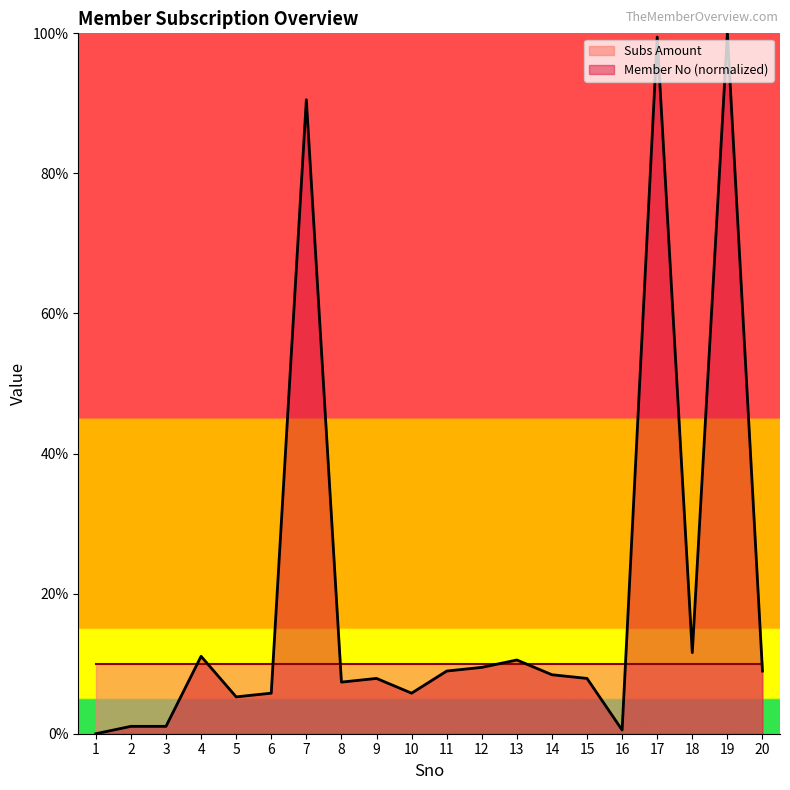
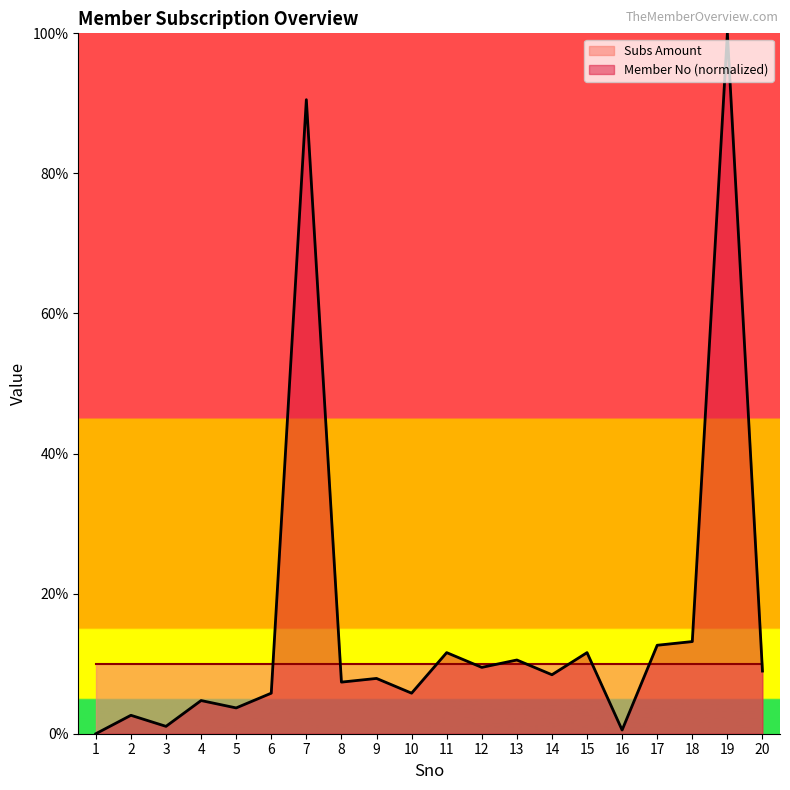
Member No (normalized), 2: 1% -> 3%
Member No (normalized), 4: 11% -> 5%
Member No (normalized), 5: 5% -> 4%
Member No (normalized), 11: 9% -> 12%
Member No (normalized), 15: 8% -> 12%
Member No (normalized), 17: 99% -> 13%
Member No (normalized), 18: 12% -> 13%
